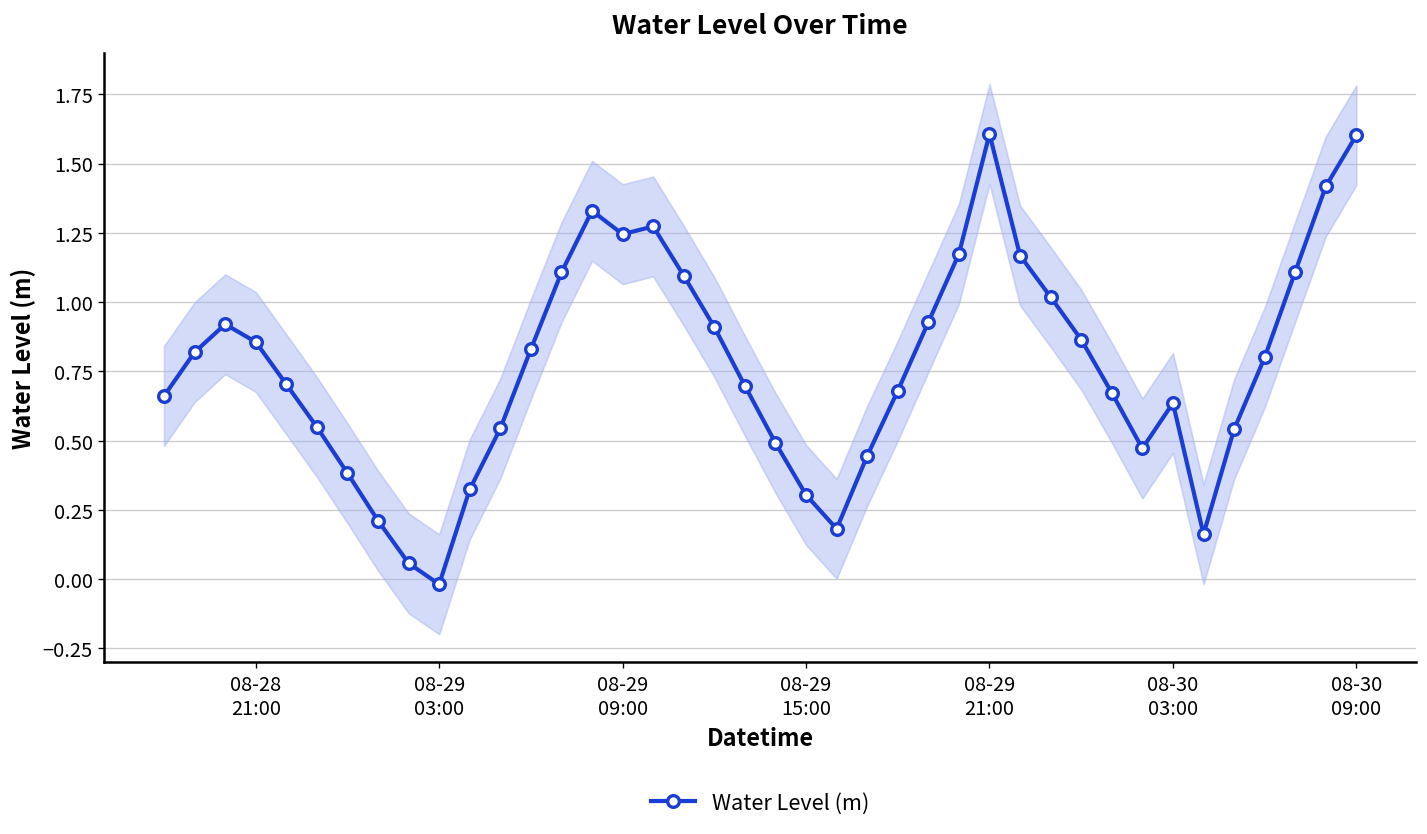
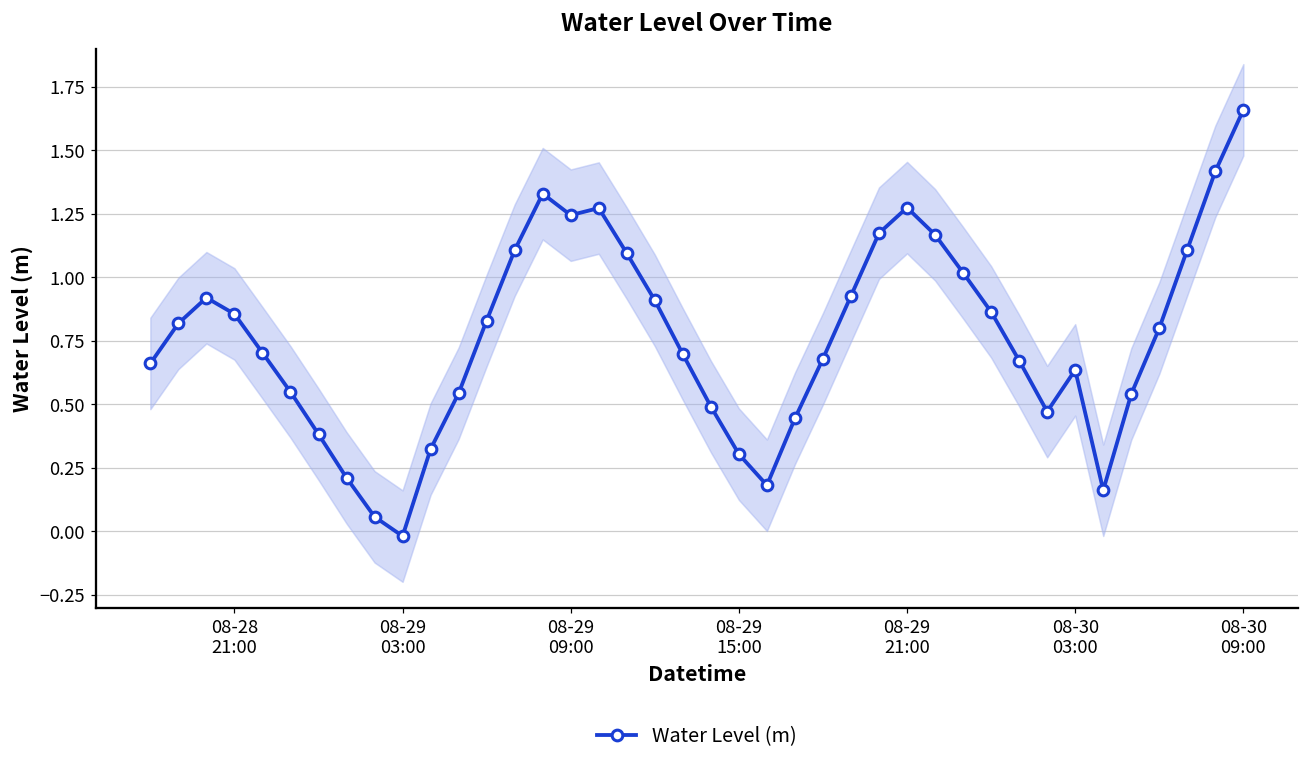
Water Level (m), 08-29 21:00: 1.61 -> 1.27
Water Level (m), 08-30 09:00: 1.60 -> 1.66
